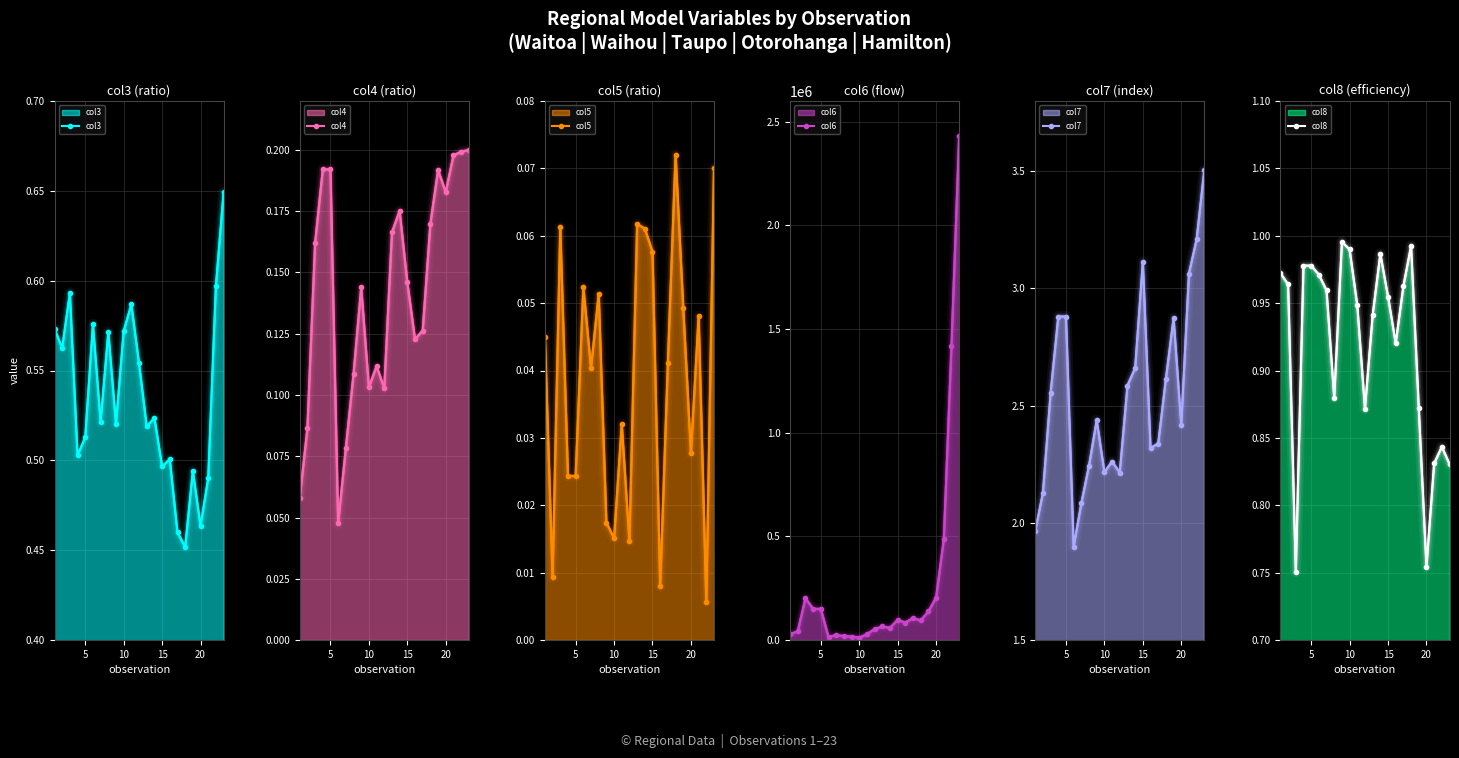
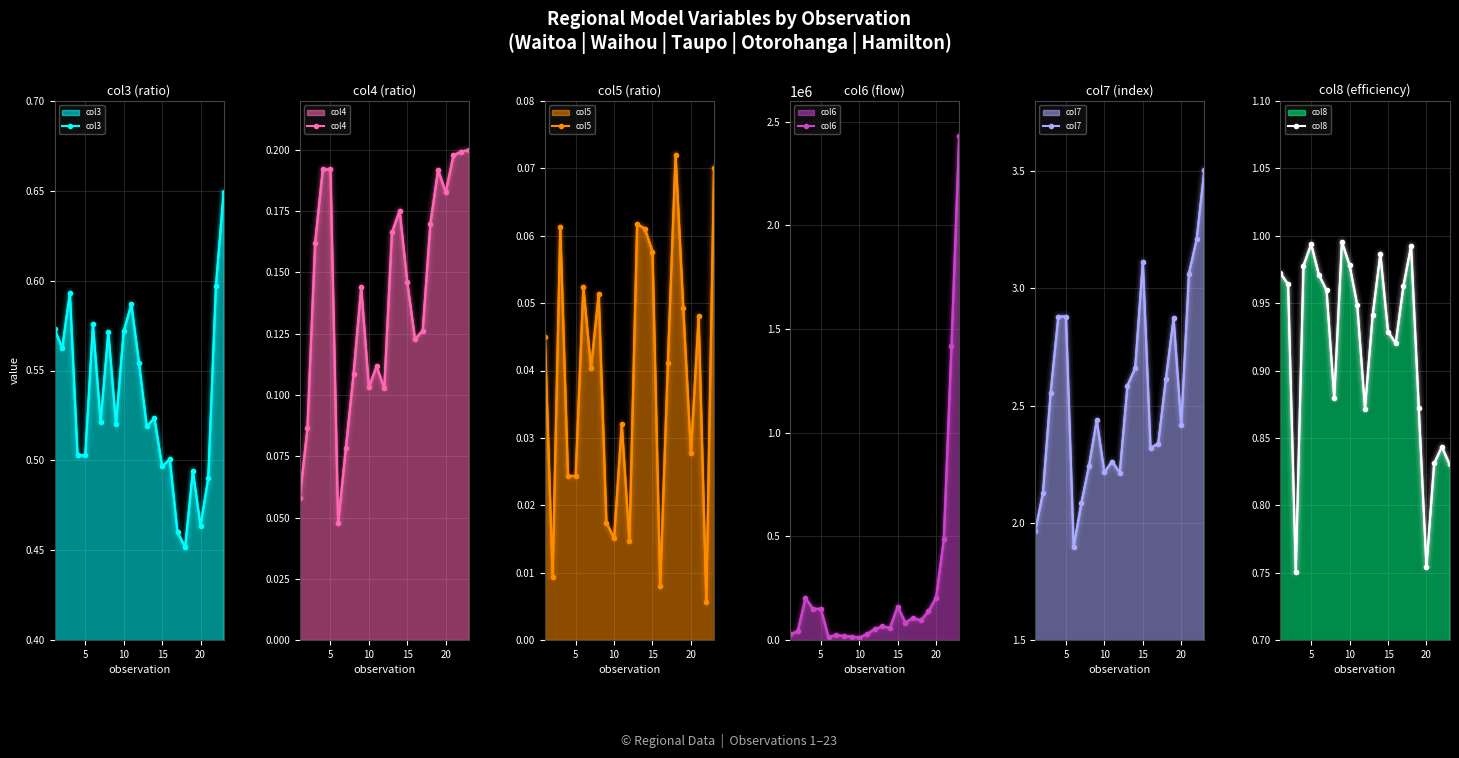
col3 (ratio), 5: 0.513 -> 0.503
col6 (flow), 15: 100000 -> 160000
col8 (efficiency), 5: 0.978 -> 0.994
col8 (efficiency), 10: 0.990 -> 0.978
col8 (efficiency), 15: 0.955 -> 0.929
